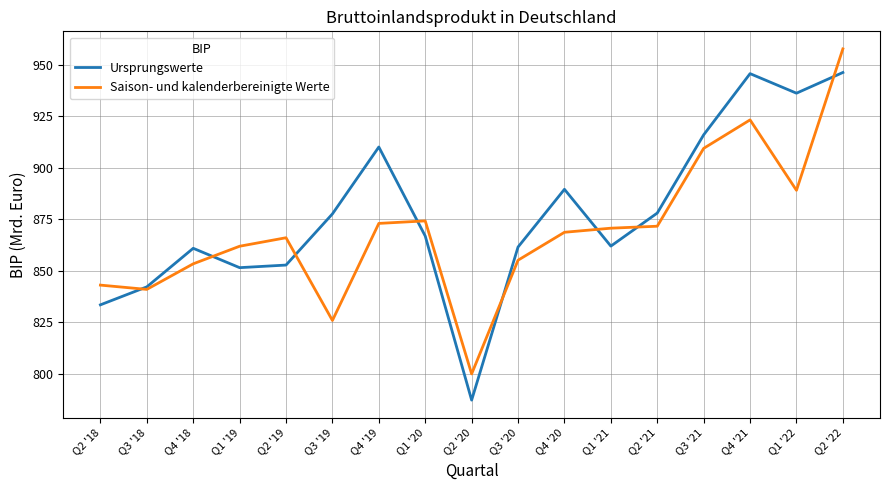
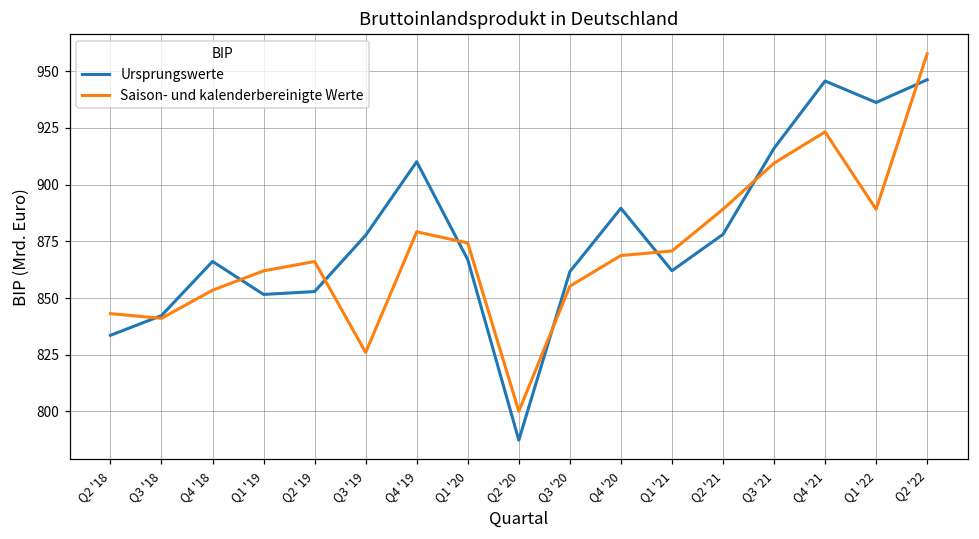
Ursprungswerte, Q4 '18: 861 -> 866
Saison- und kalenderbereinigte Werte, Q4 '19: 873 -> 879
Saison- und kalenderbereinigte Werte, Q2 '21: 872 -> 889
